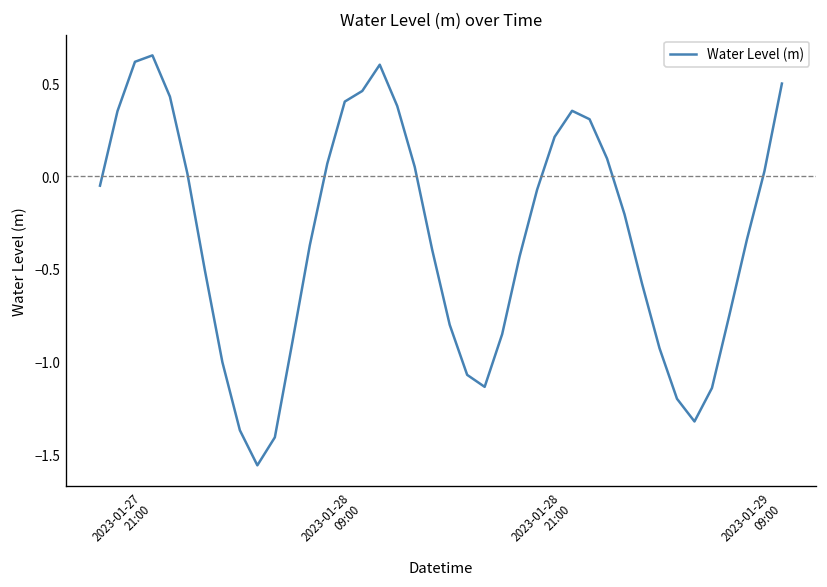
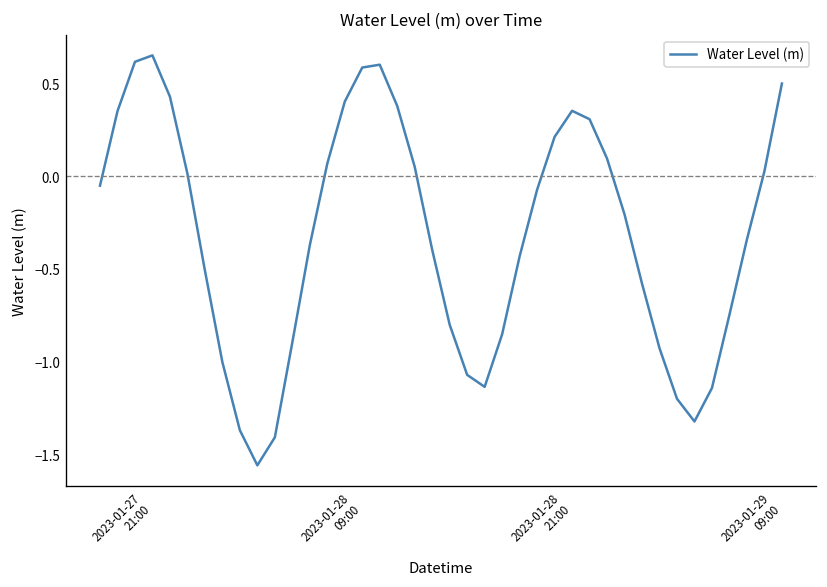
2023-01-28 09:00: 0.46 -> 0.59
